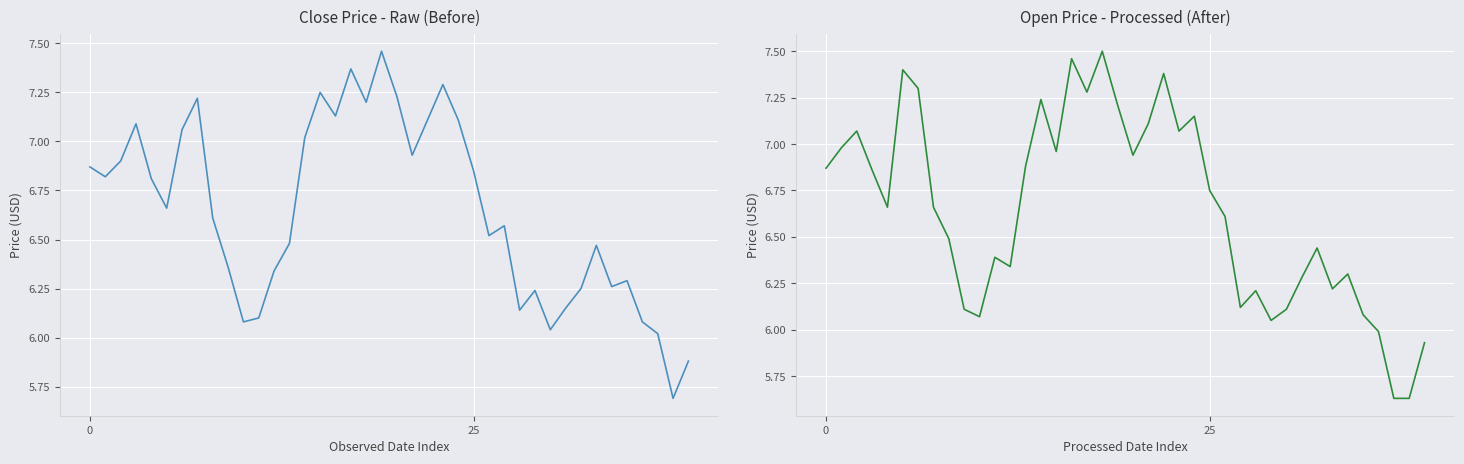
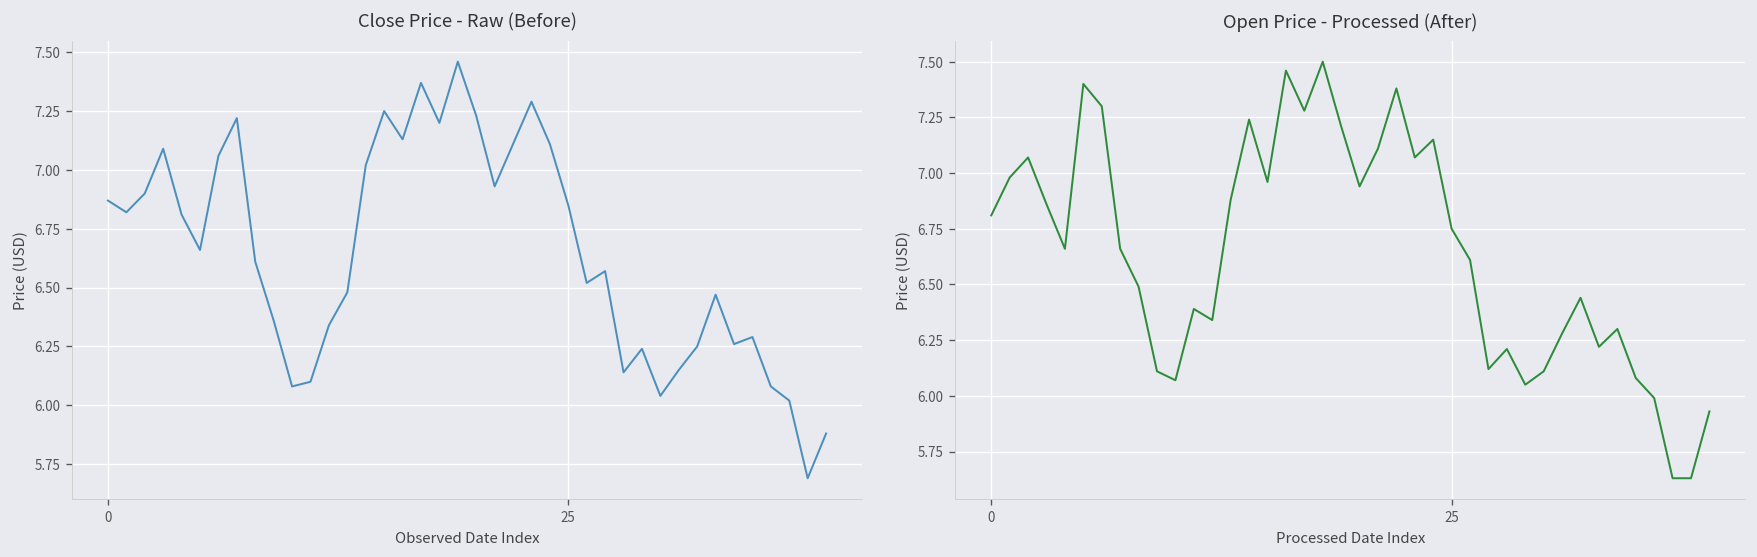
Open Price - Processed (After), 0: 6.87 -> 6.81
